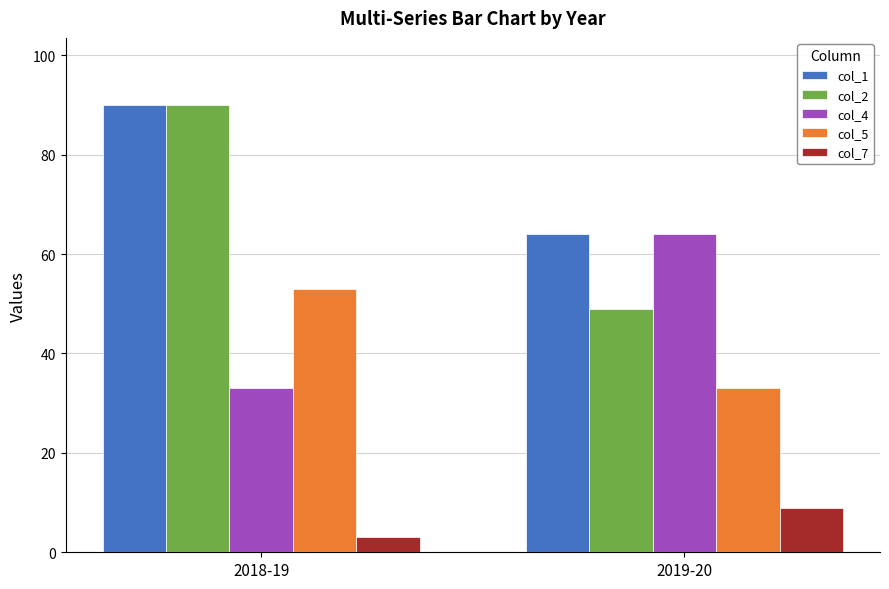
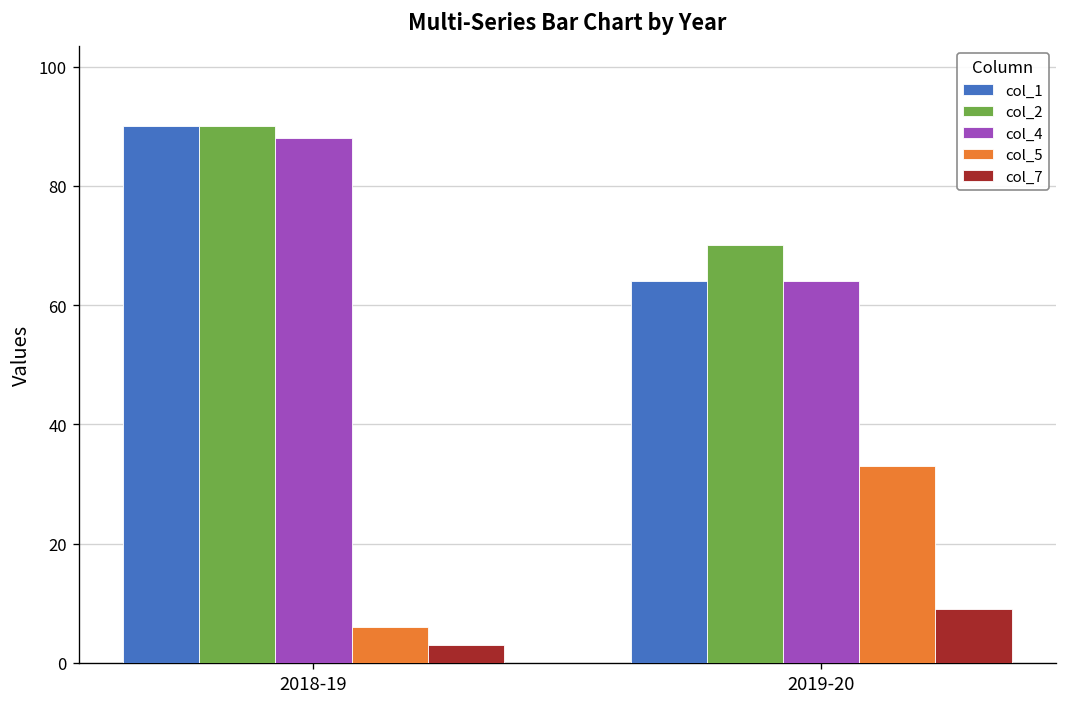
col_4, 2018-19: 33 -> 88
col_5, 2018-19: 53 -> 6
col_2, 2019-20: 49 -> 70
